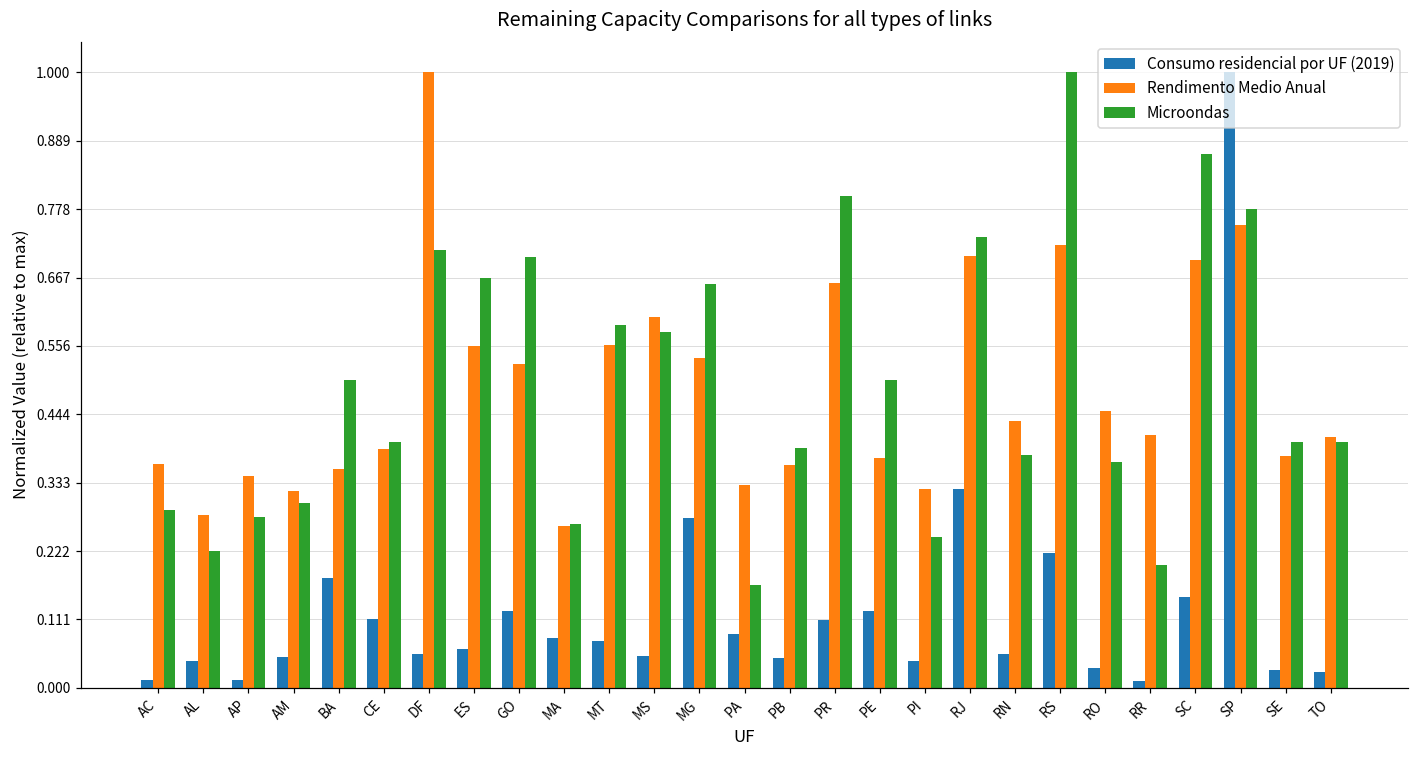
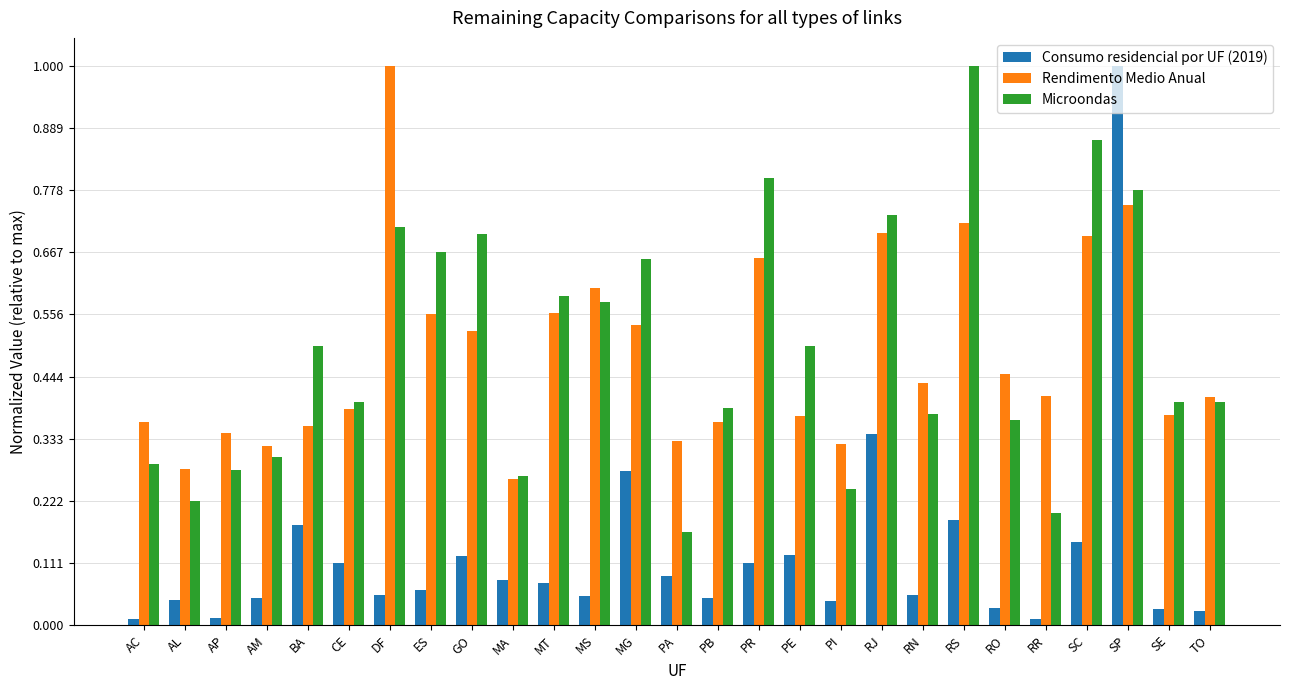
Consumo residencial por UF (2019), RJ: 0.32 -> 0.34
Consumo residencial por UF (2019), RS: 0.22 -> 0.19
